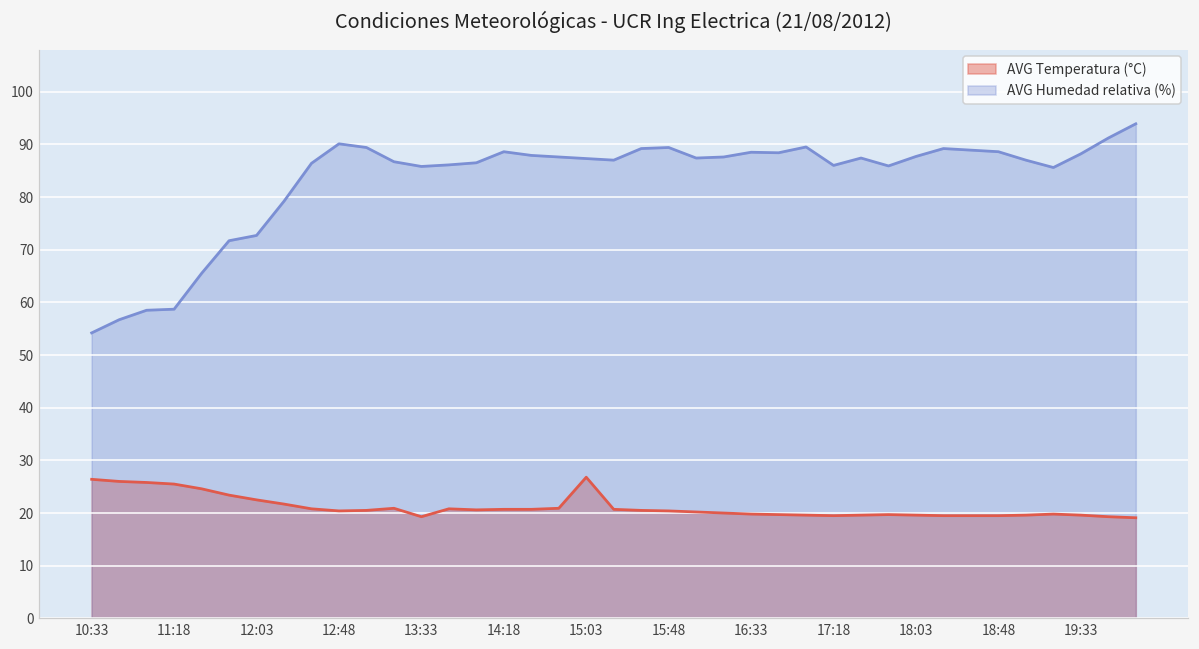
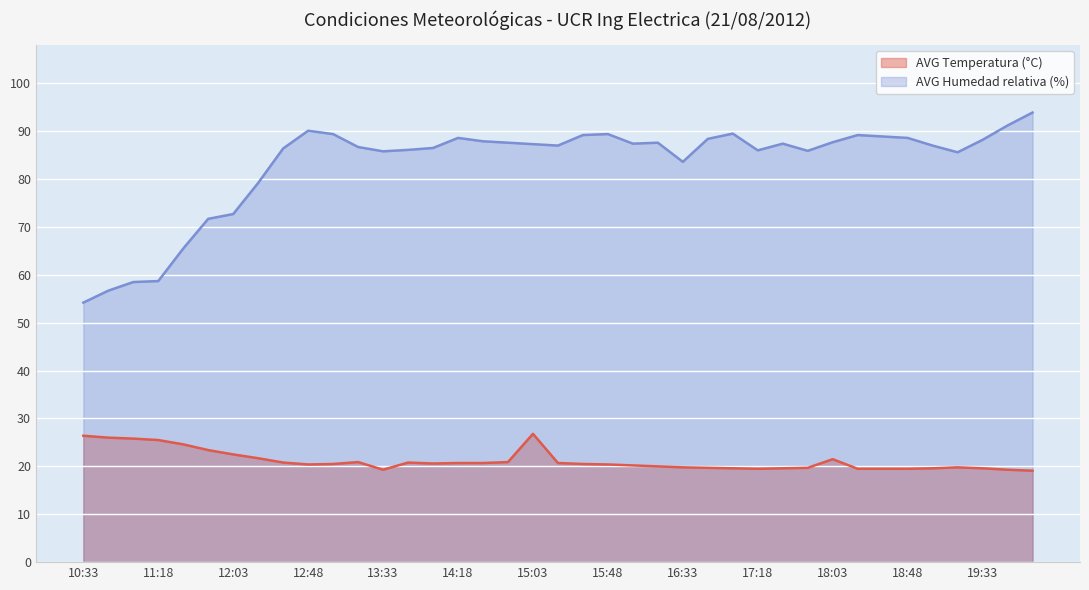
AVG Humedad relativa (%), 16:33: 89 -> 84
AVG Temperatura (°C), 18:03: 20 -> 22
